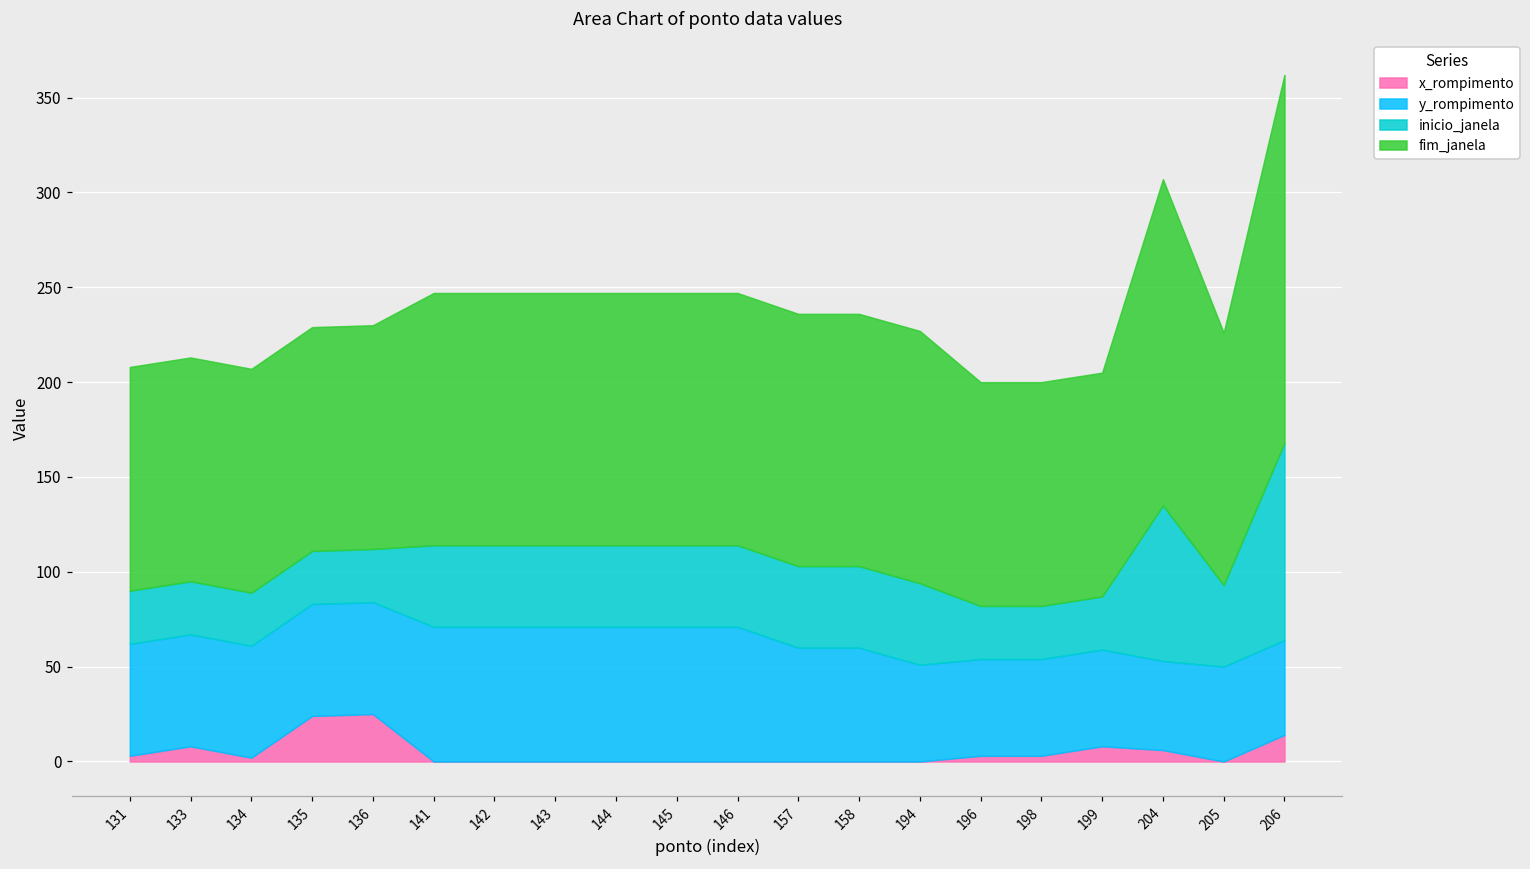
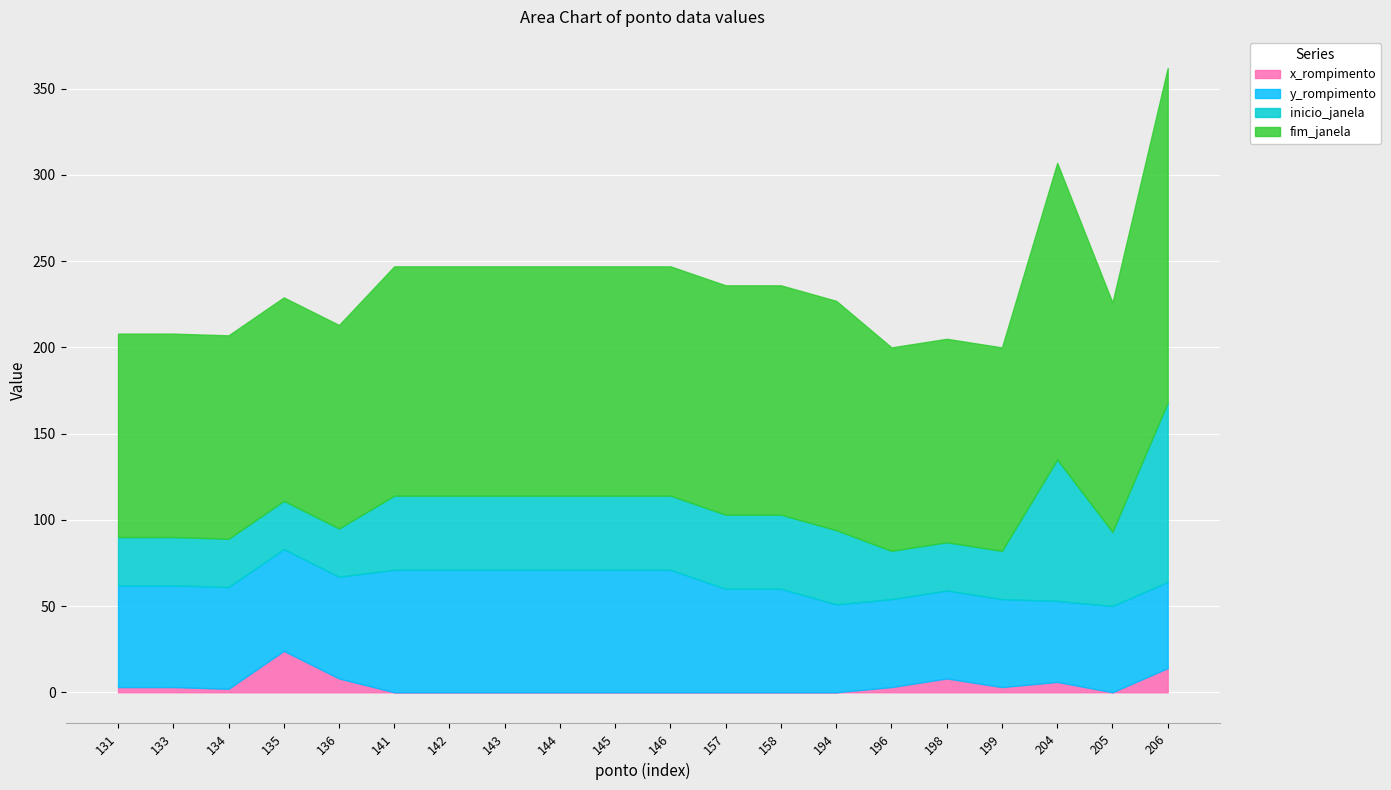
x_rompimento, 133: 8 -> 3
x_rompimento, 136: 25 -> 8
x_rompimento, 198: 3 -> 8
x_rompimento, 199: 8 -> 3
